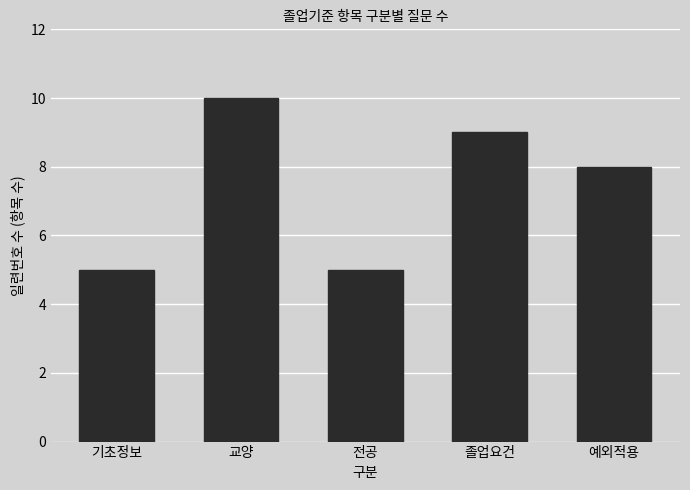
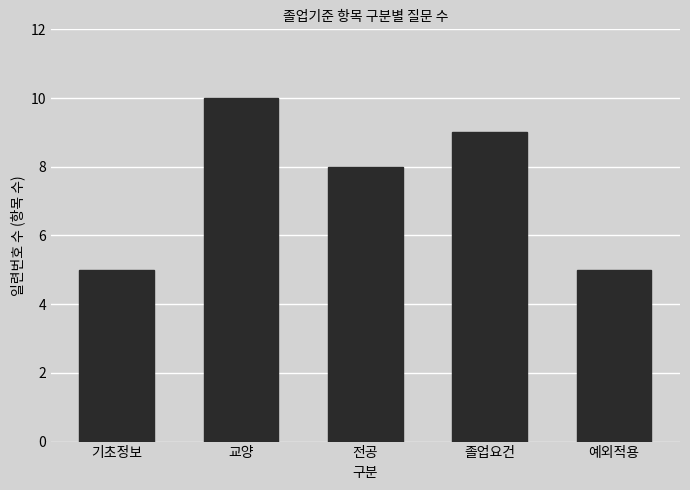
전공: 5 -> 8
예외적용: 8 -> 5
